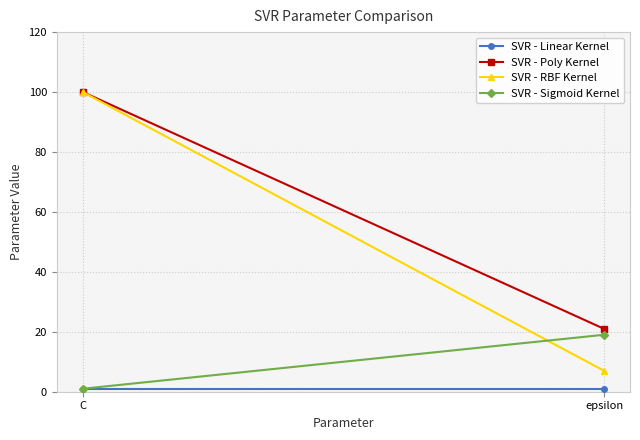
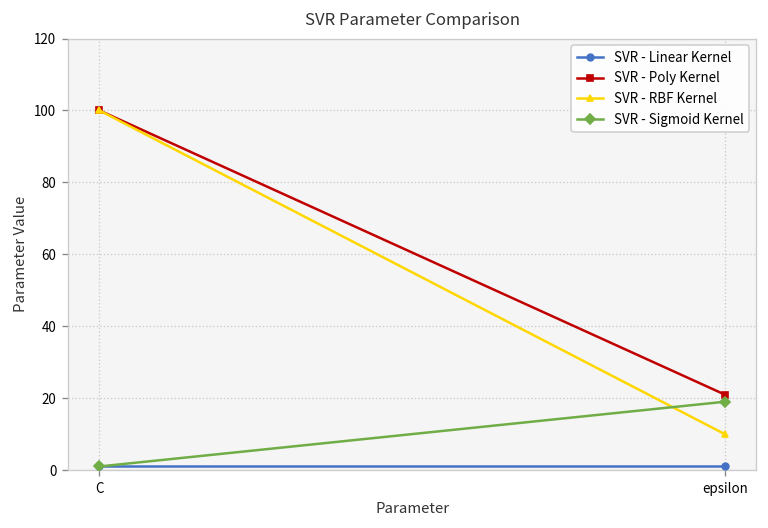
SVR - RBF Kernel, epsilon: 7 -> 10
